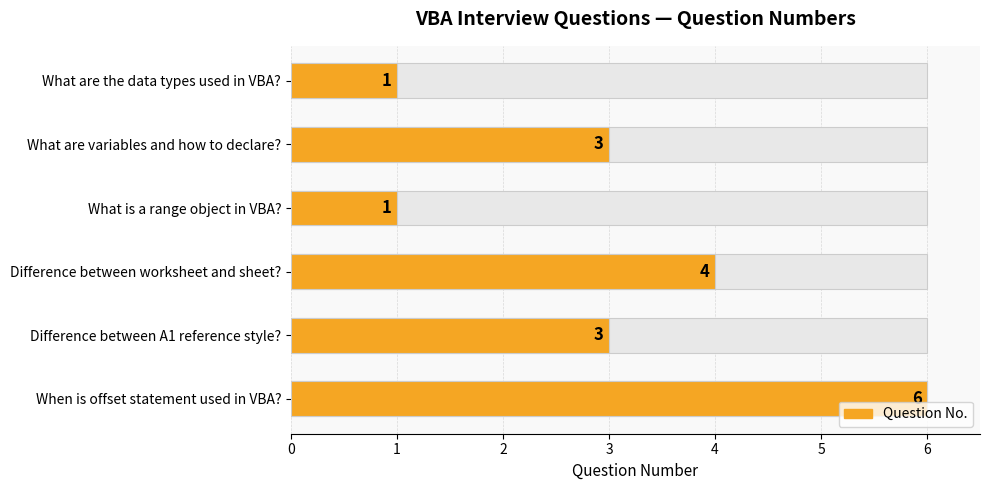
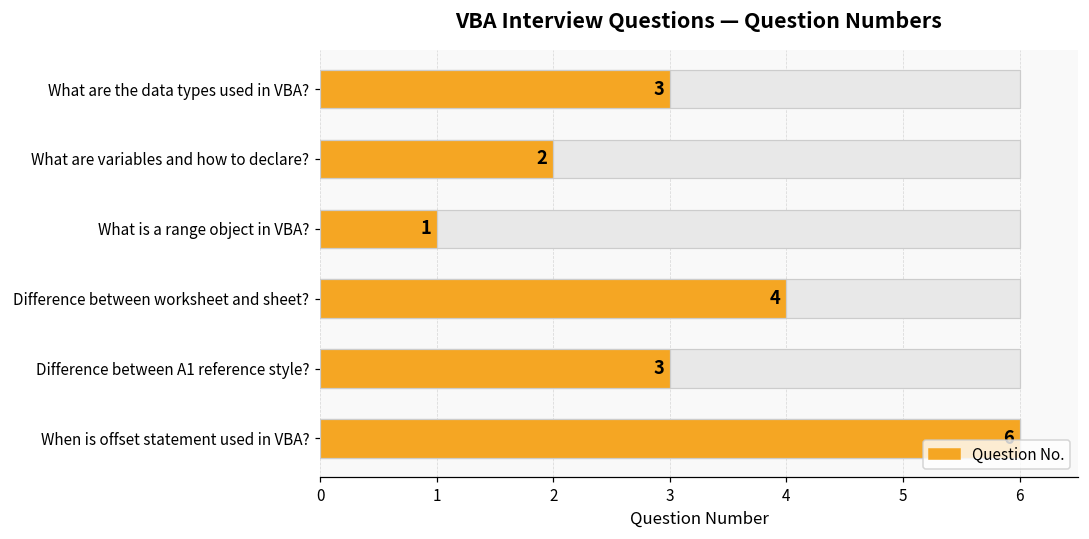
Question No., What are the data types used in VBA?: 1 -> 3
Question No., What are variables and how to declare?: 3 -> 2
